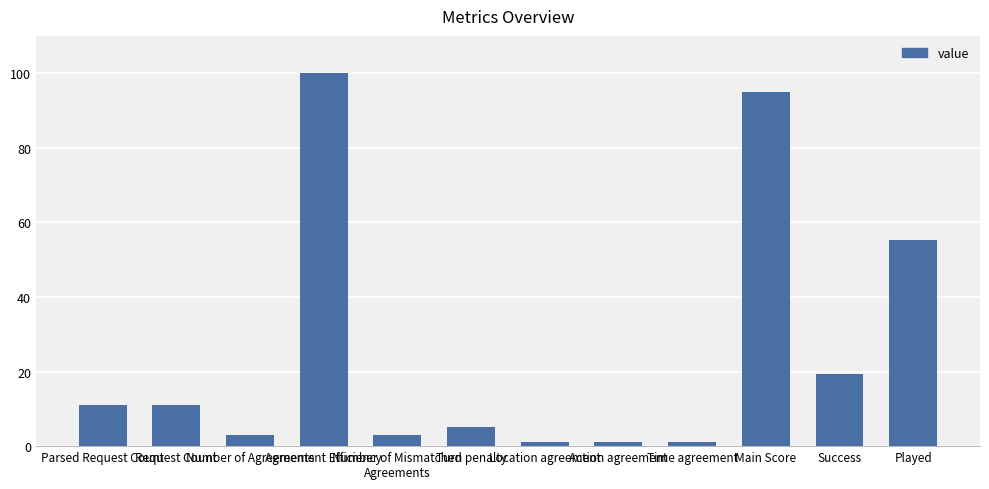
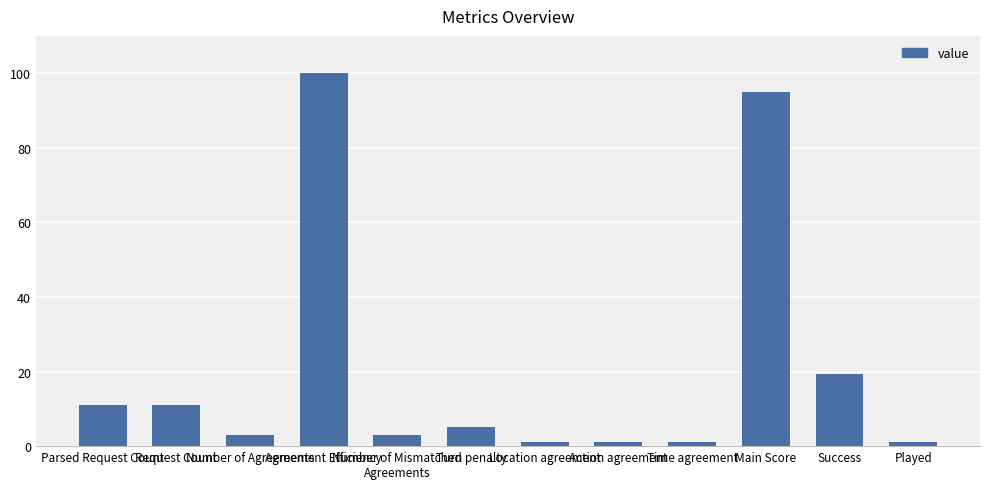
Played: 55 -> 1
